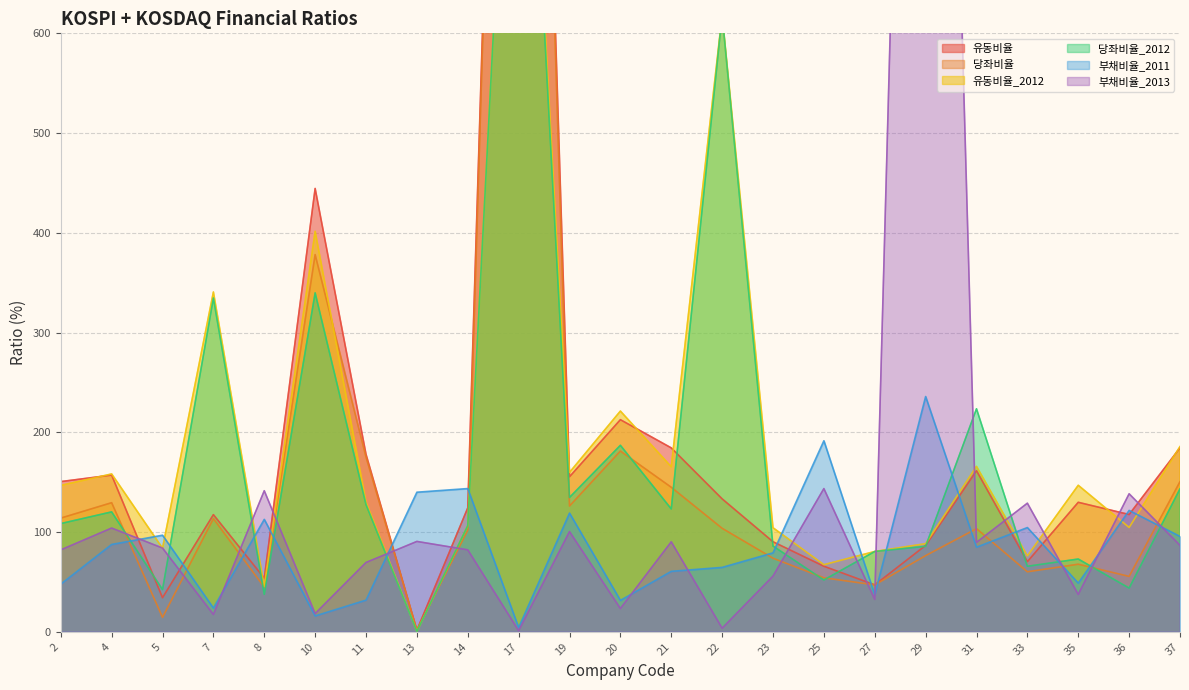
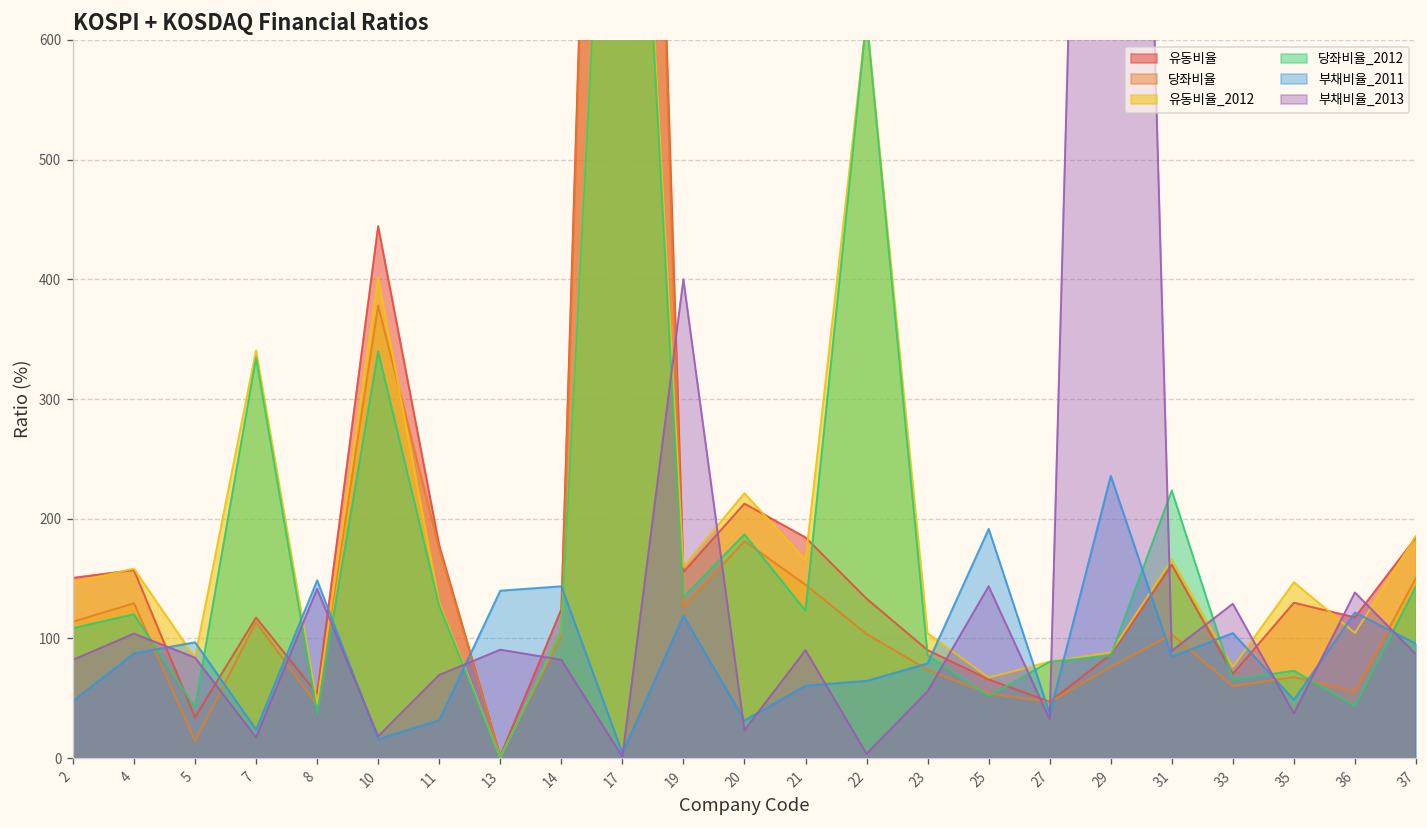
부채비율_2011, 8: 110 -> 150
부채비율_2013, 19: 100 -> 400
